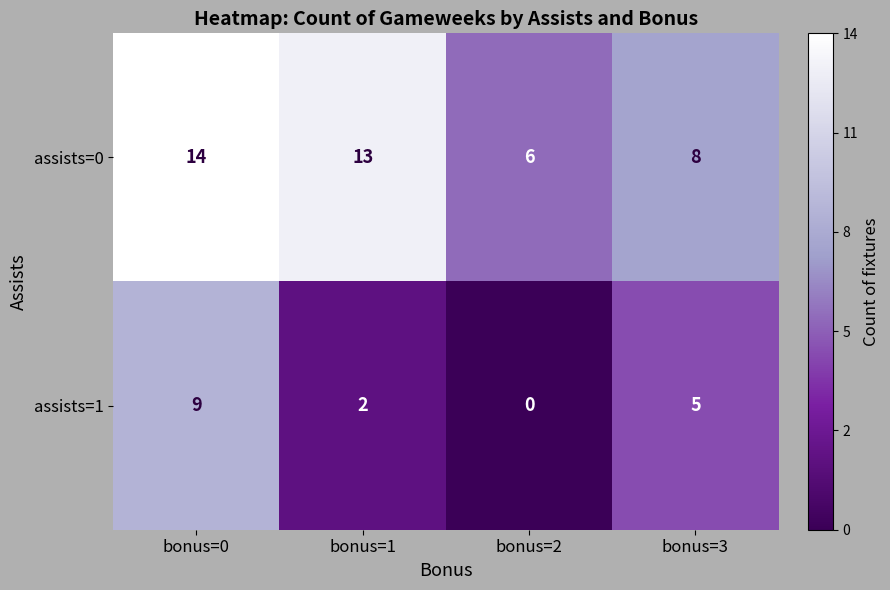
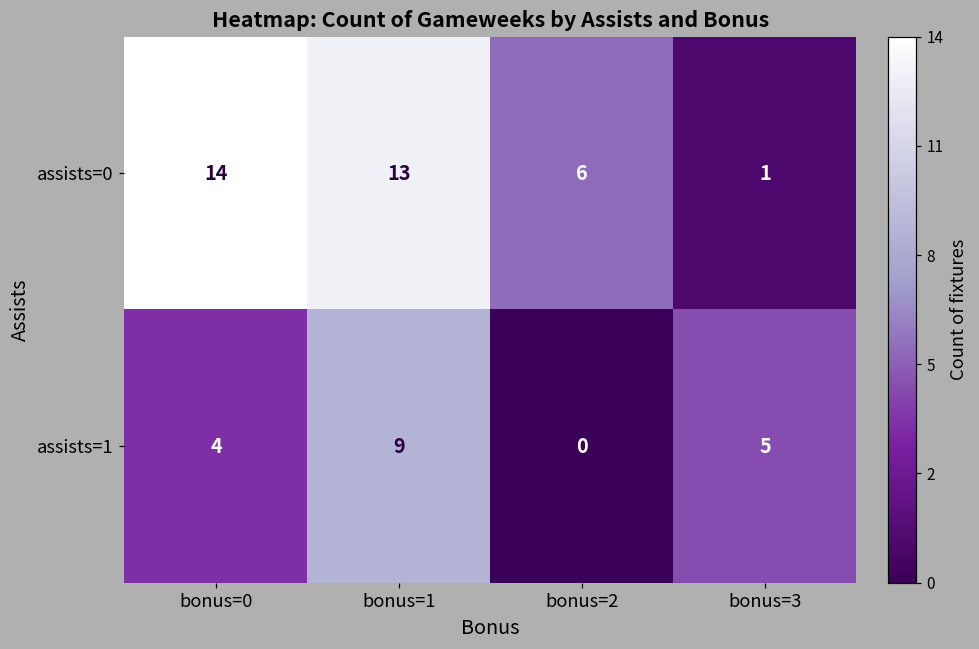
assists=0, bonus=3: 8 -> 1
assists=1, bonus=0: 9 -> 4
assists=1, bonus=1: 2 -> 9
